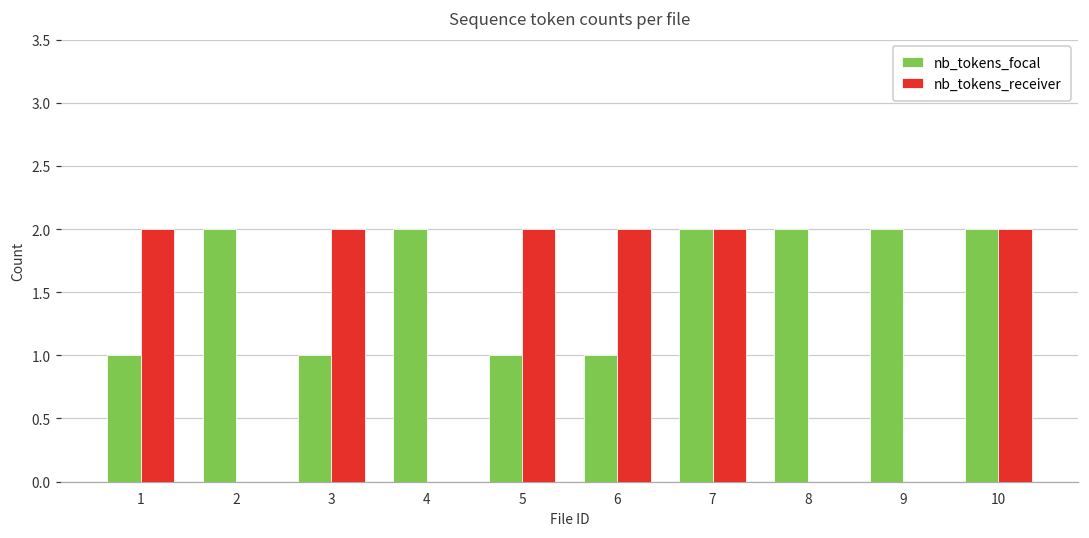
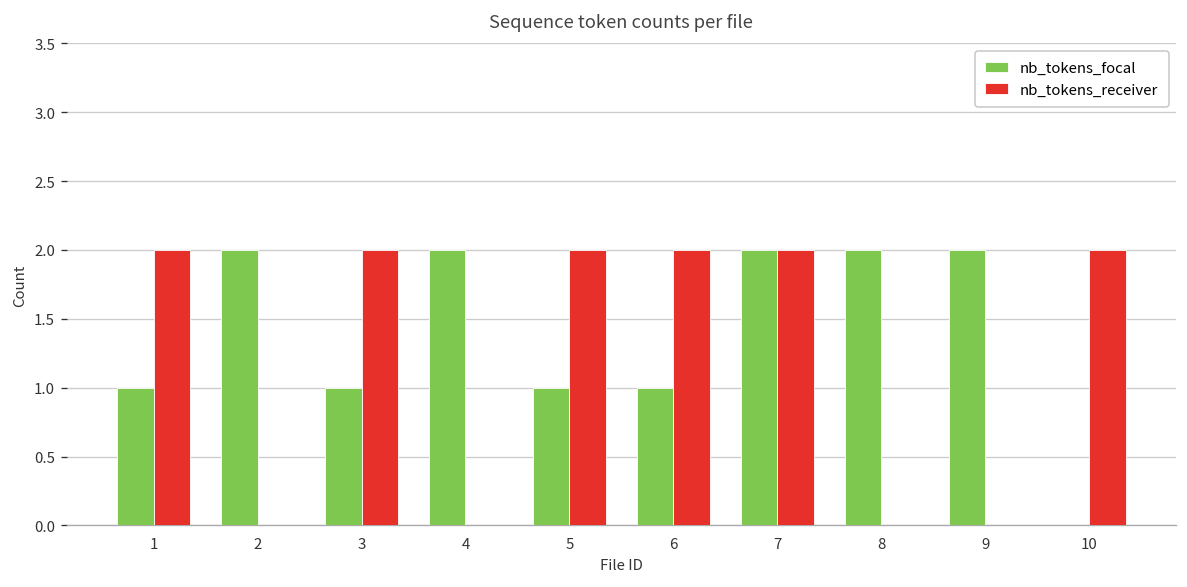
nb_tokens_focal, 10: 2 -> 0
